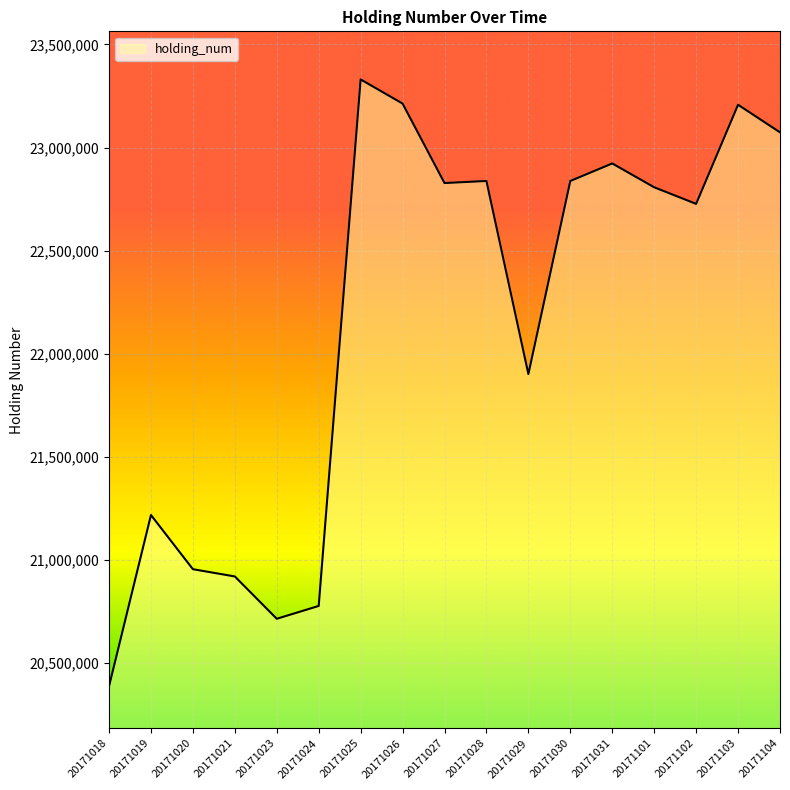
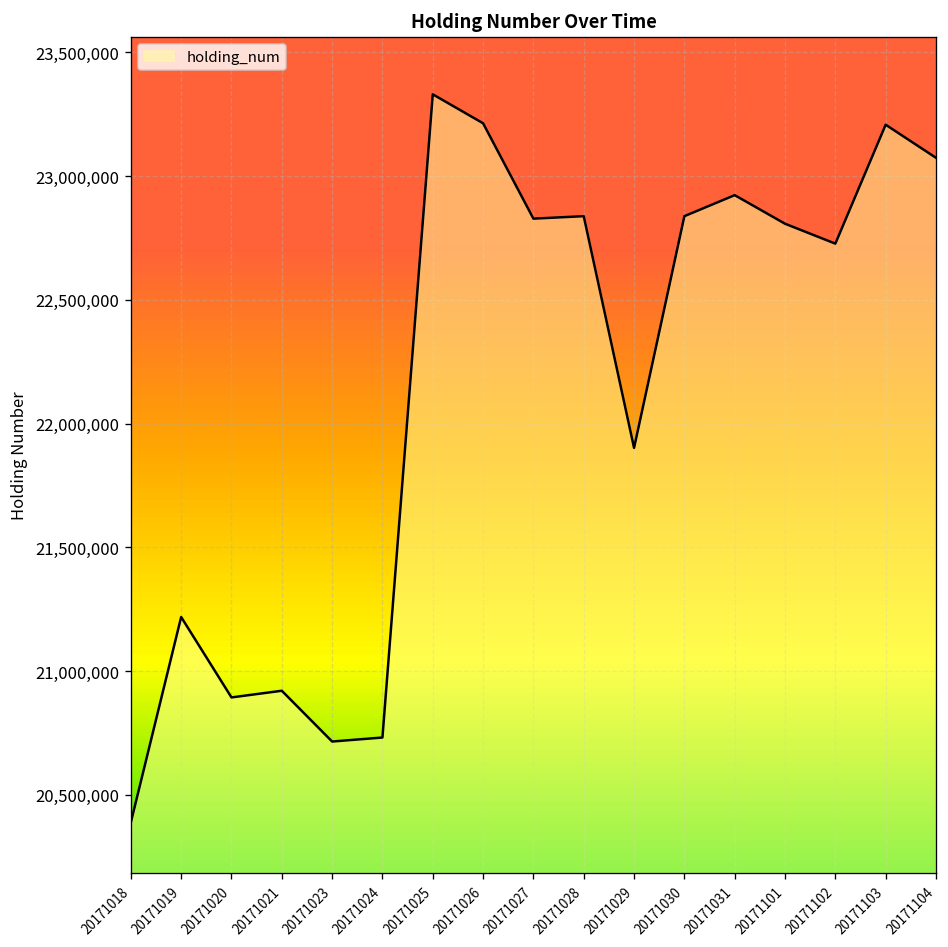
20171020: 20,960,000 -> 20,890,000
20171024: 20,780,000 -> 20,730,000
